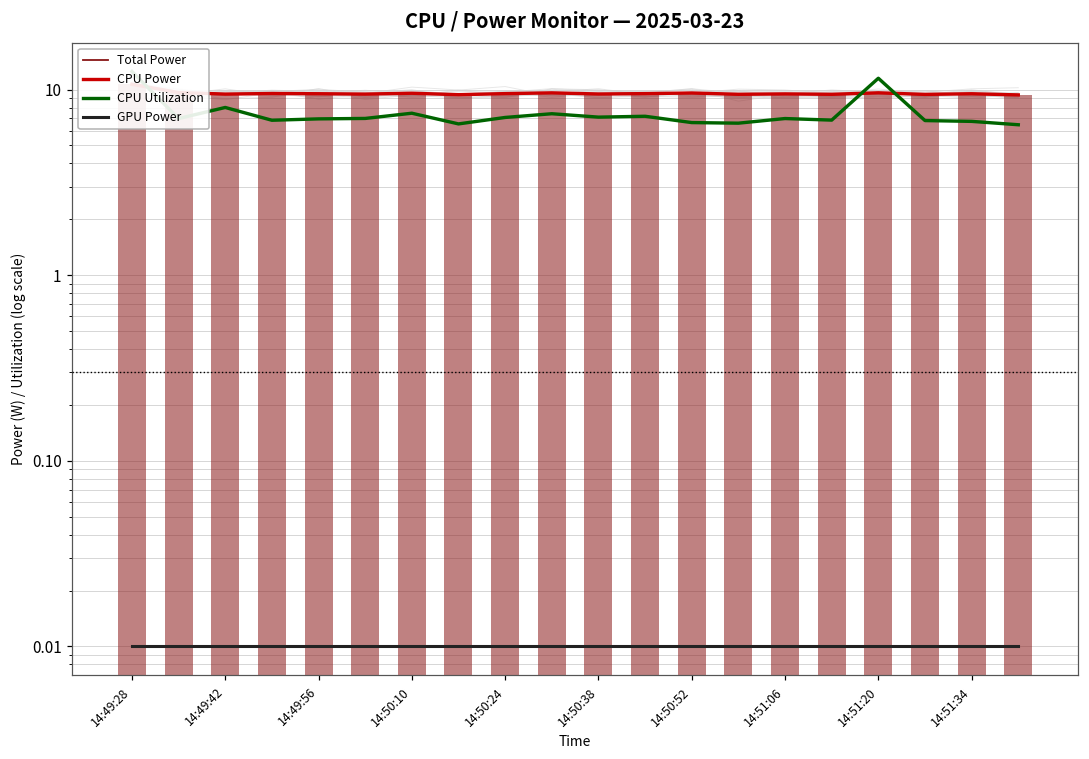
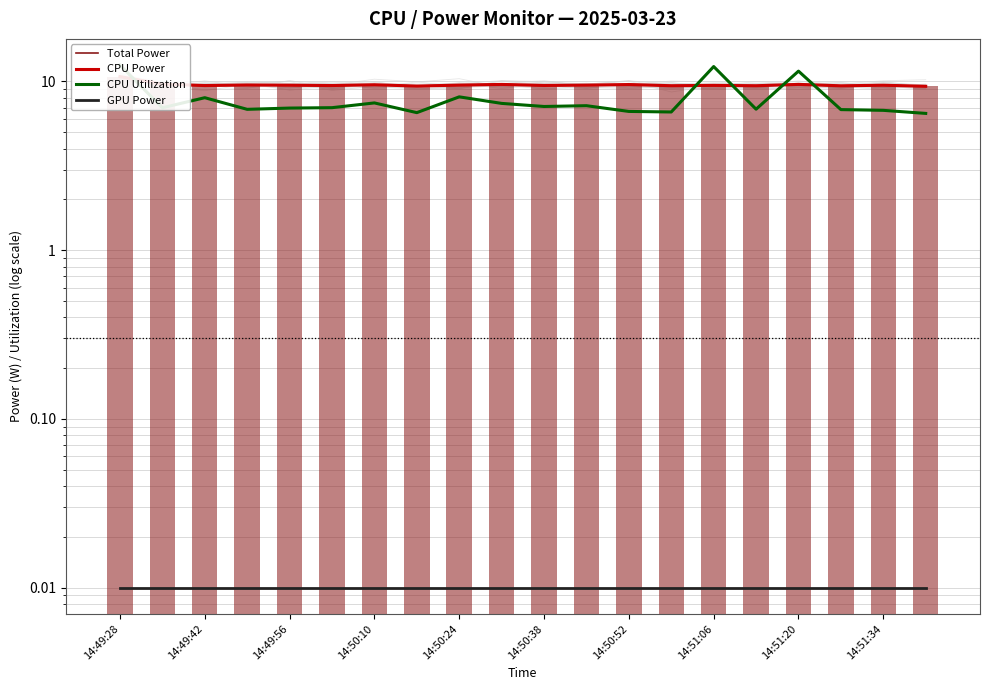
CPU Utilization, 14:50:24: 7.1 -> 8
CPU Utilization, 14:51:06: 7.0 -> 12
